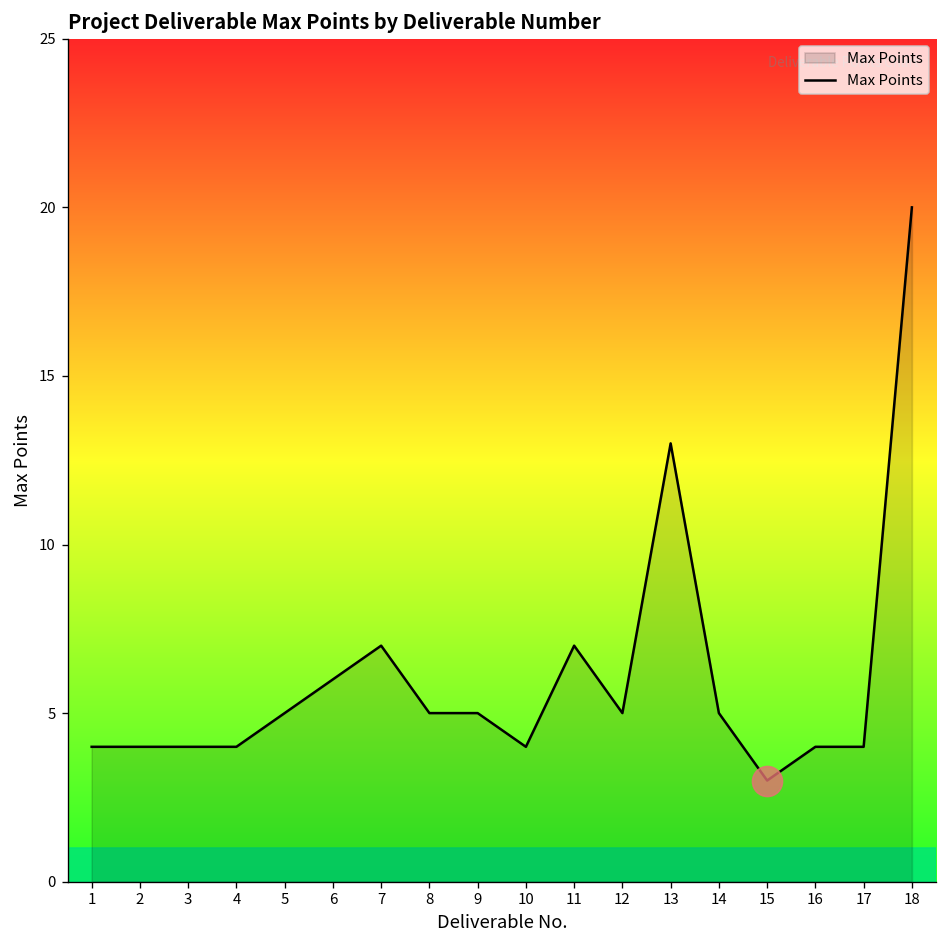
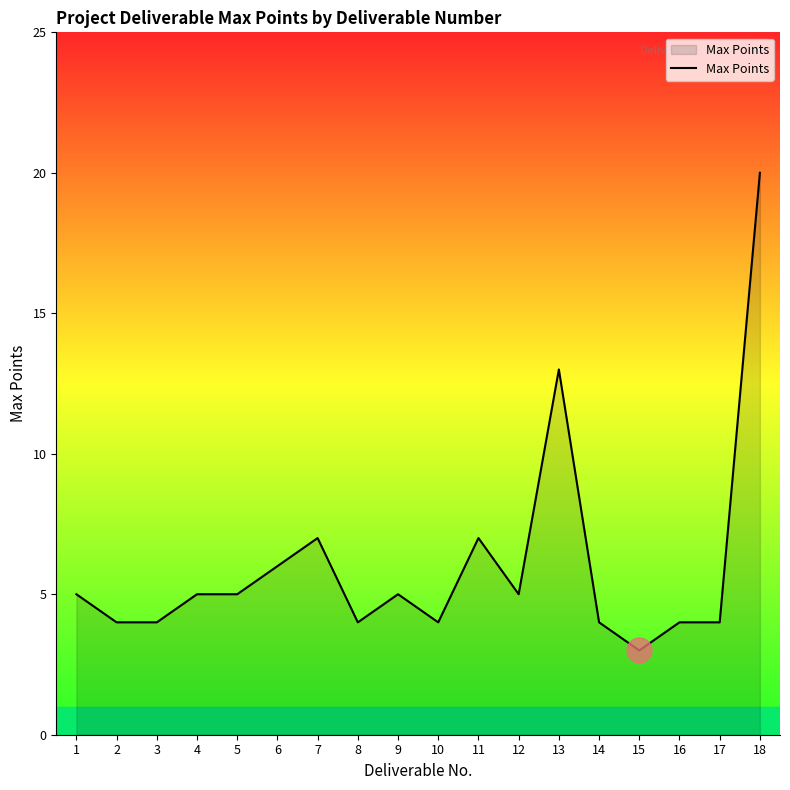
Max Points, 1: 4 -> 5
Max Points, 4: 4 -> 5
Max Points, 8: 5 -> 4
Max Points, 14: 5 -> 4
